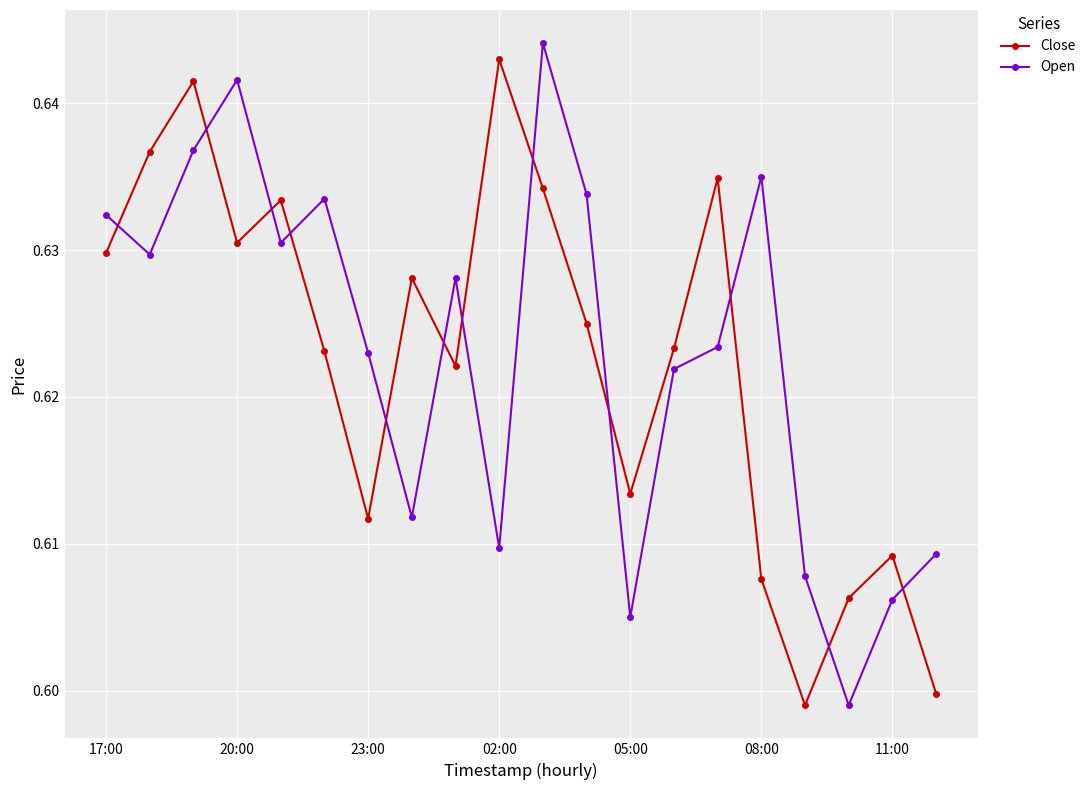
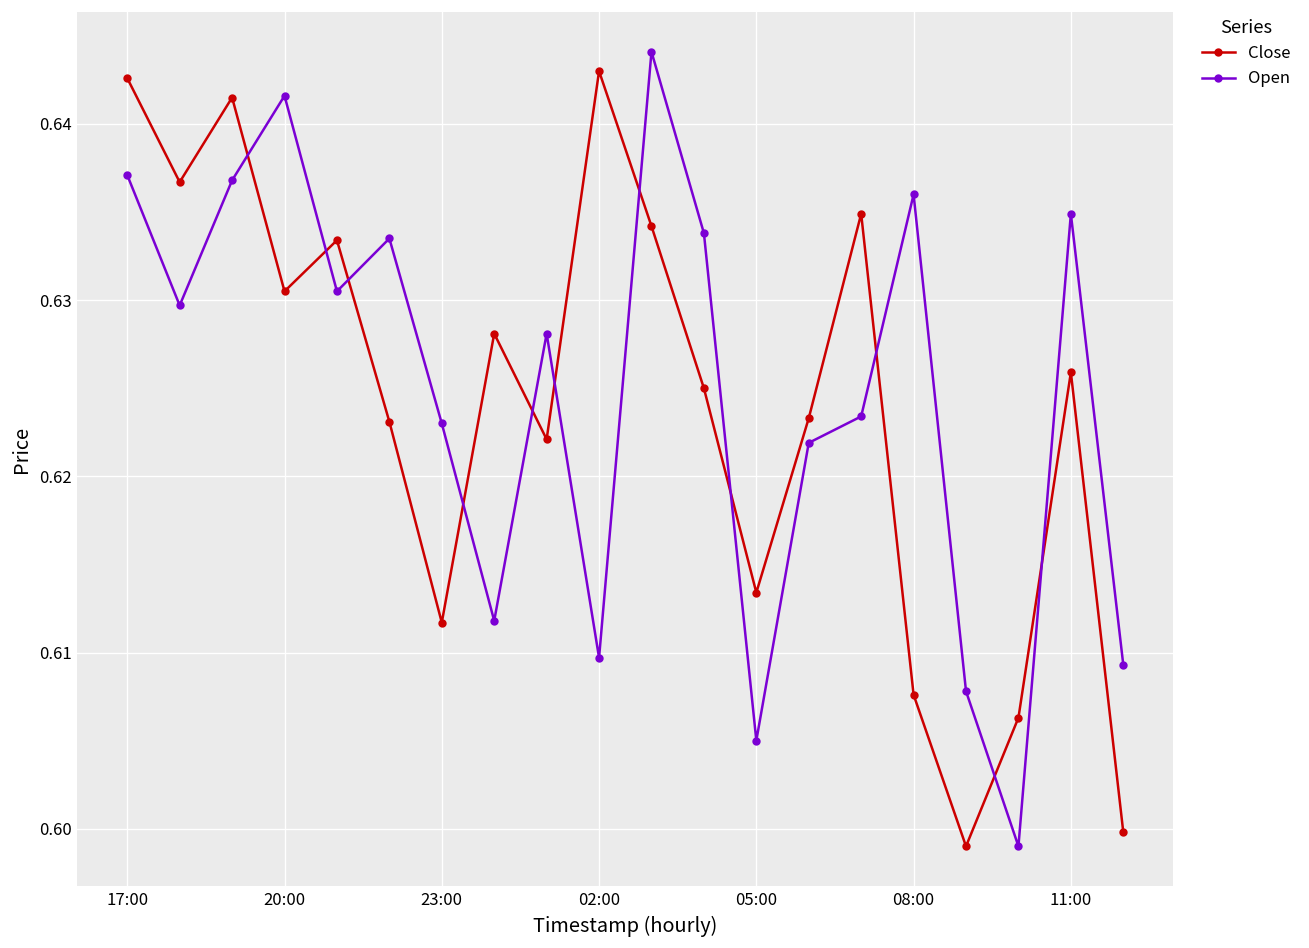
Close, 17:00: 0.6298 -> 0.6426
Open, 17:00: 0.6324 -> 0.6371
Open, 08:00: 0.635 -> 0.636
Close, 11:00: 0.6092 -> 0.6259
Open, 11:00: 0.6062 -> 0.6349
